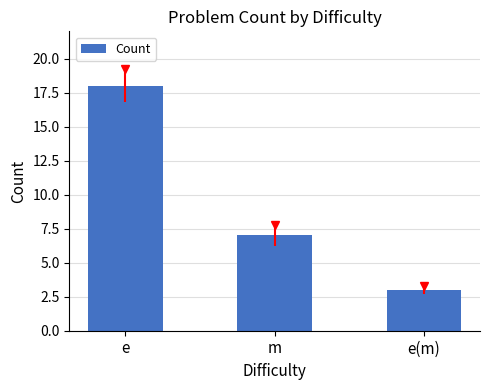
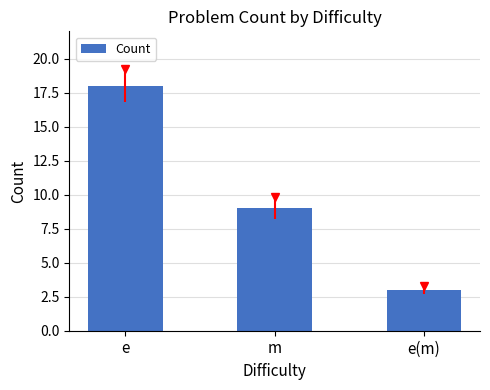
Count, m: 7 -> 9
